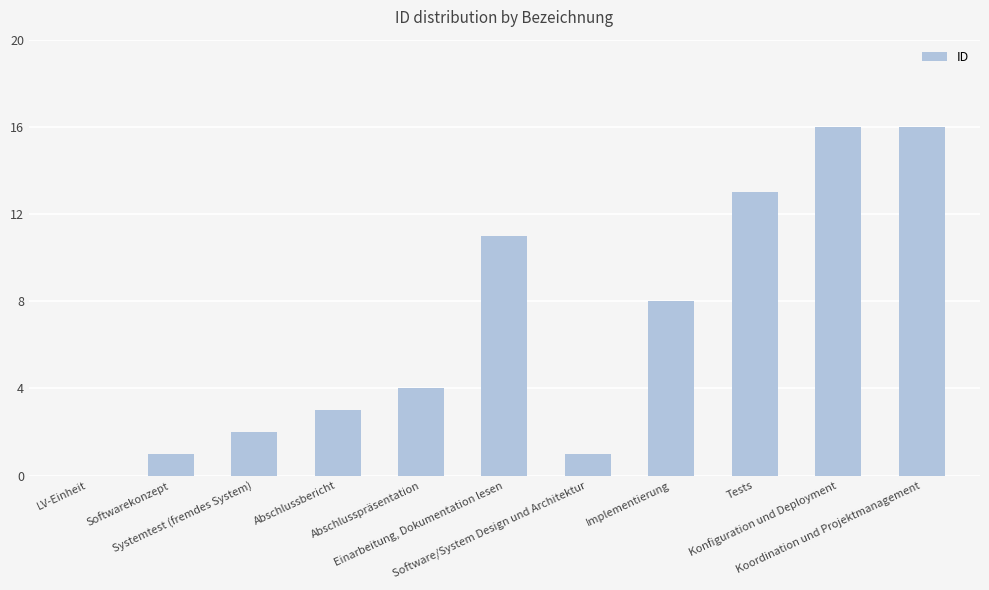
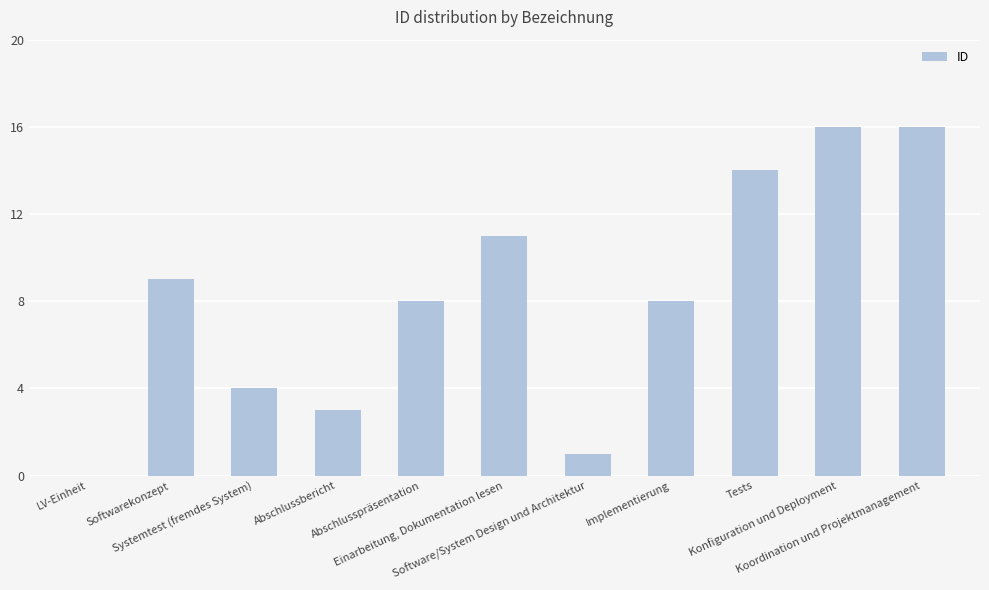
Softwarekonzept: 1 -> 9
Systemtest (fremdes System): 2 -> 4
Abschlusspräsentation: 4 -> 8
Tests: 13 -> 14
